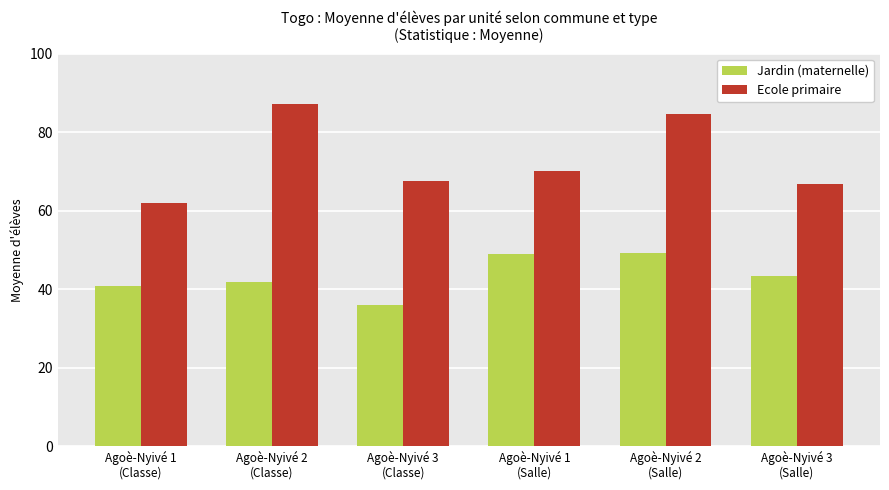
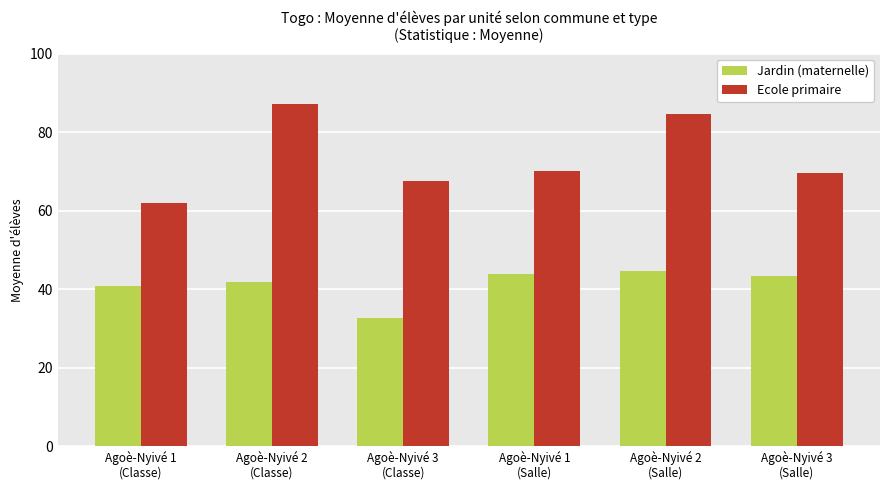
Jardin (maternelle), Agoè-Nyivé 3 (Classe): 36 -> 33
Jardin (maternelle), Agoè-Nyivé 1 (Salle): 49 -> 44
Jardin (maternelle), Agoè-Nyivé 2 (Salle): 49 -> 45
Ecole primaire, Agoè-Nyivé 3 (Salle): 67 -> 70
